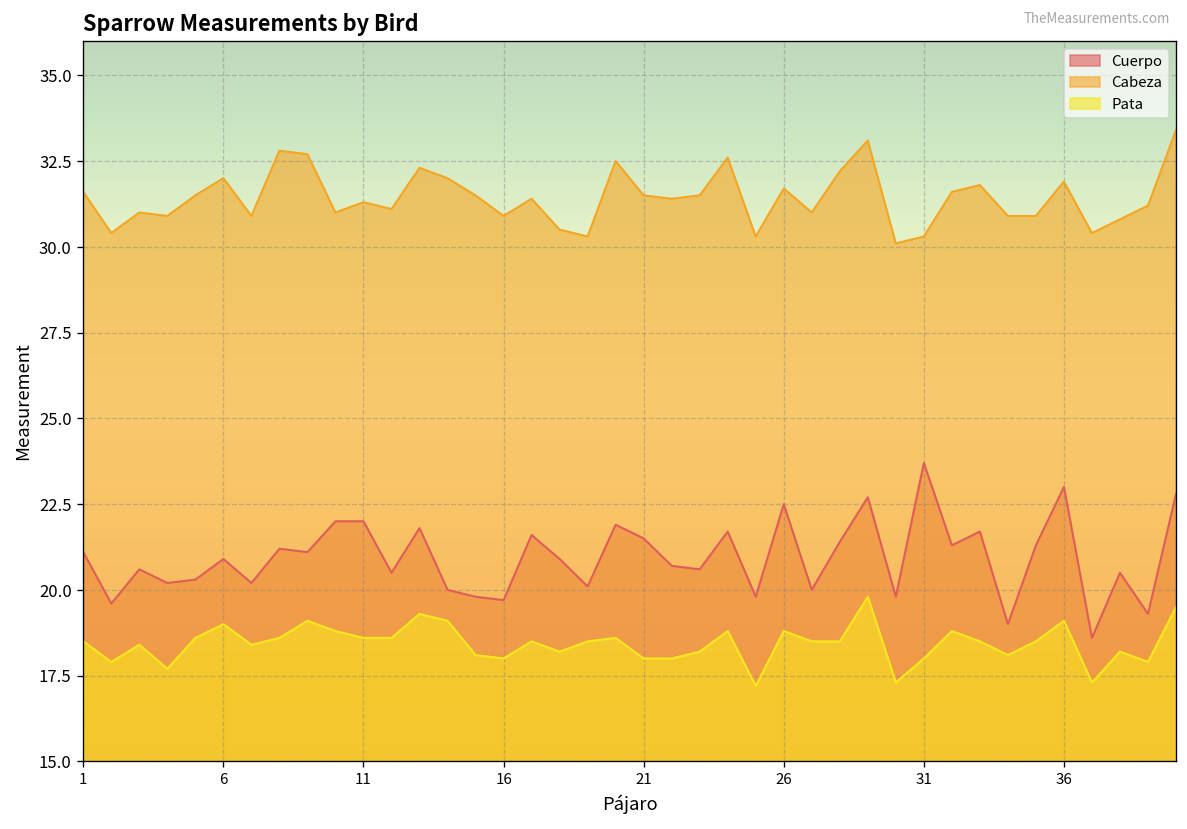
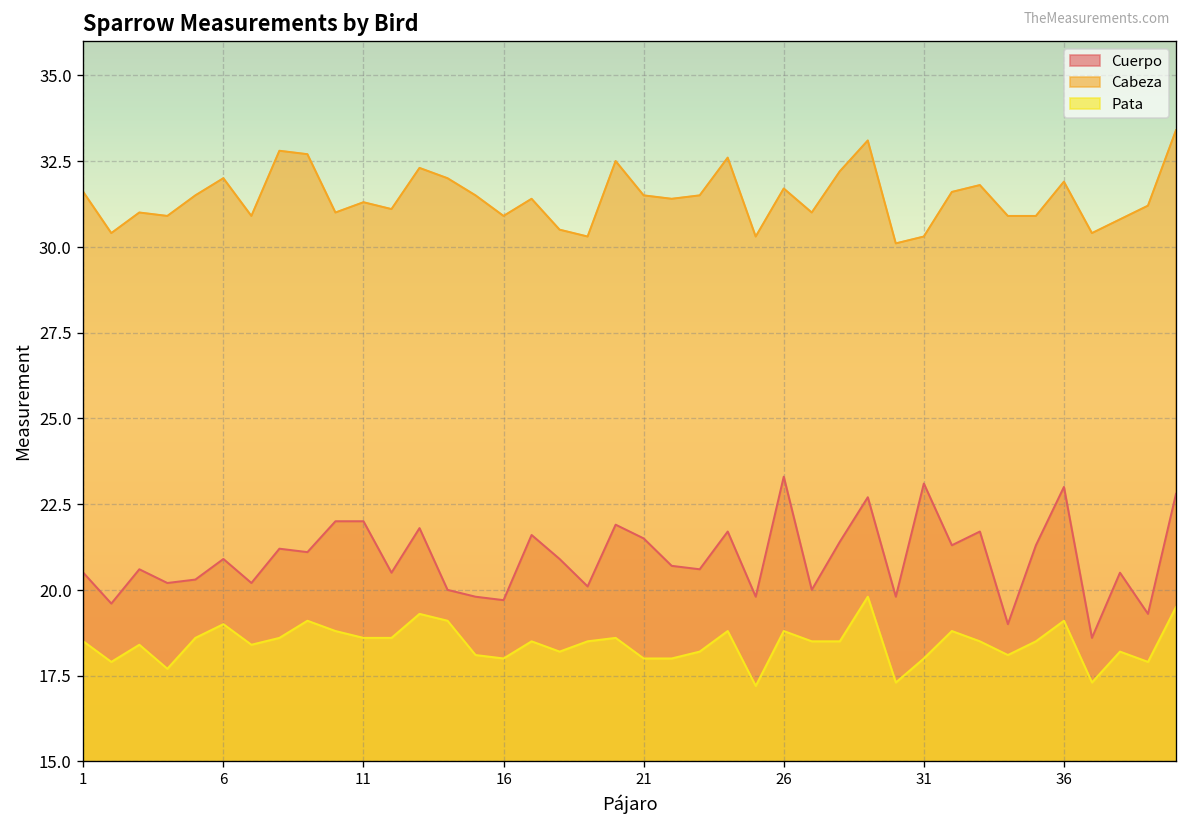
Cuerpo, 1: 21.1 -> 20.5
Cuerpo, 26: 22.5 -> 23.3
Cuerpo, 31: 23.7 -> 23.1
